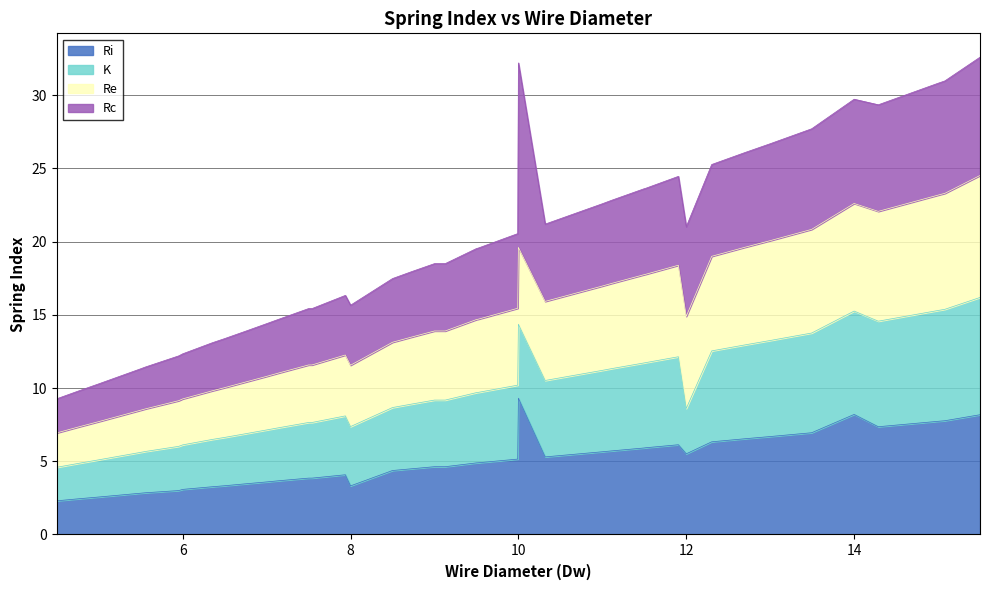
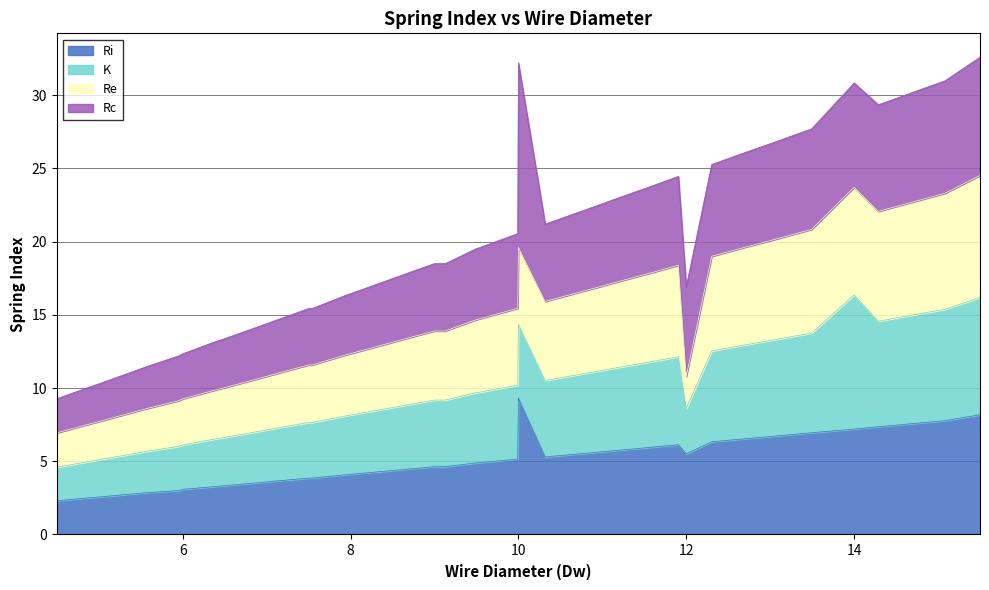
Ri, 8: 3.3 -> 4.1
Re, 12: 6.3 -> 2.2
Ri, 14: 8.2 -> 7.2
K, 14: 7.1 -> 9.2
